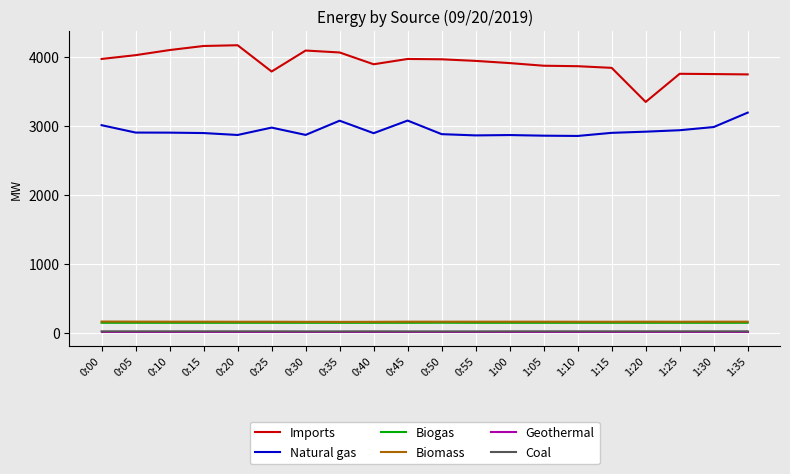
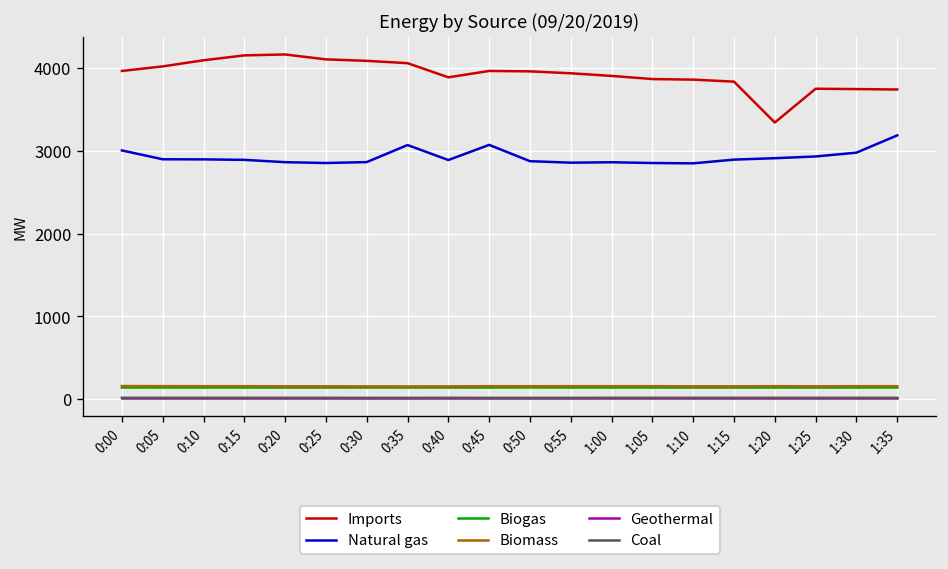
Imports, 0:25: 3800 -> 4100
Natural gas, 0:25: 3000 -> 2900
